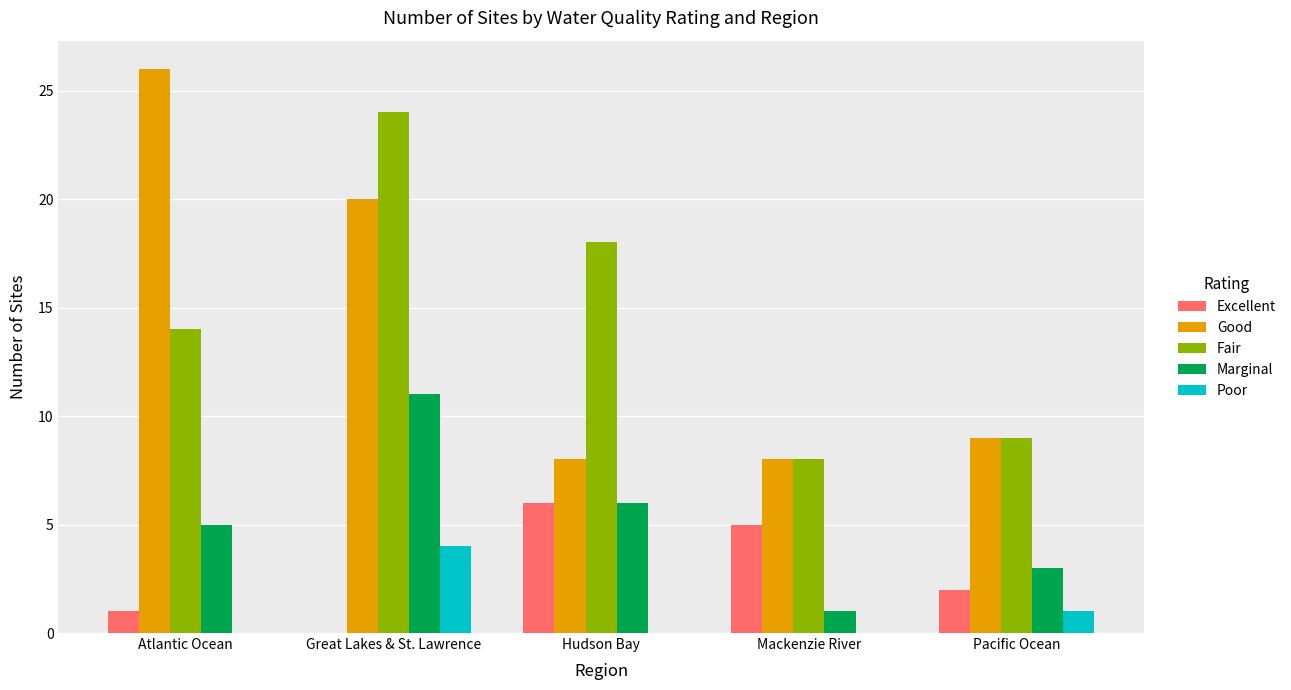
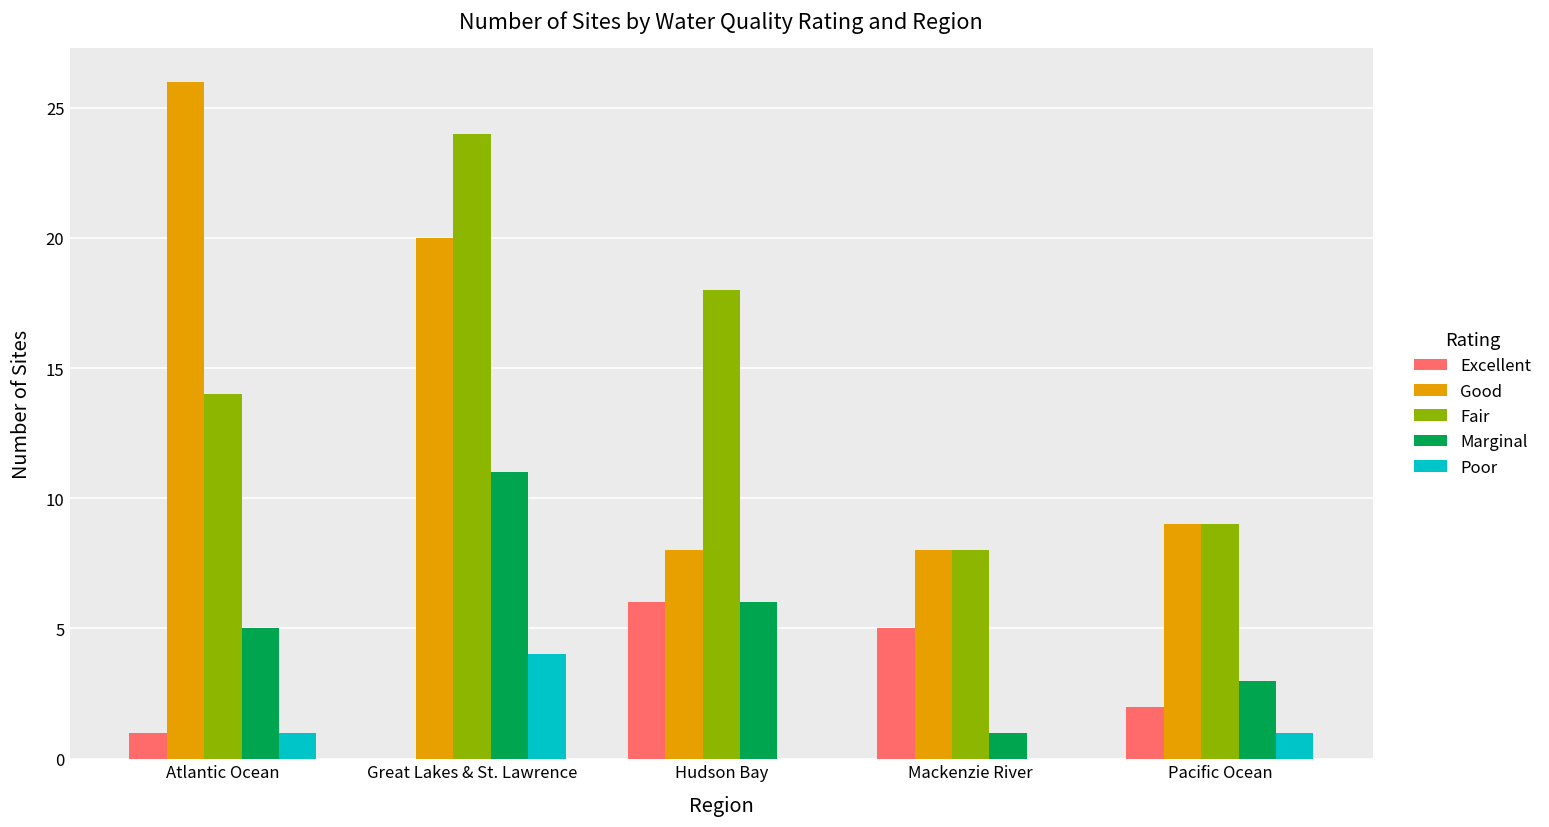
Poor, Atlantic Ocean: 0 -> 1
